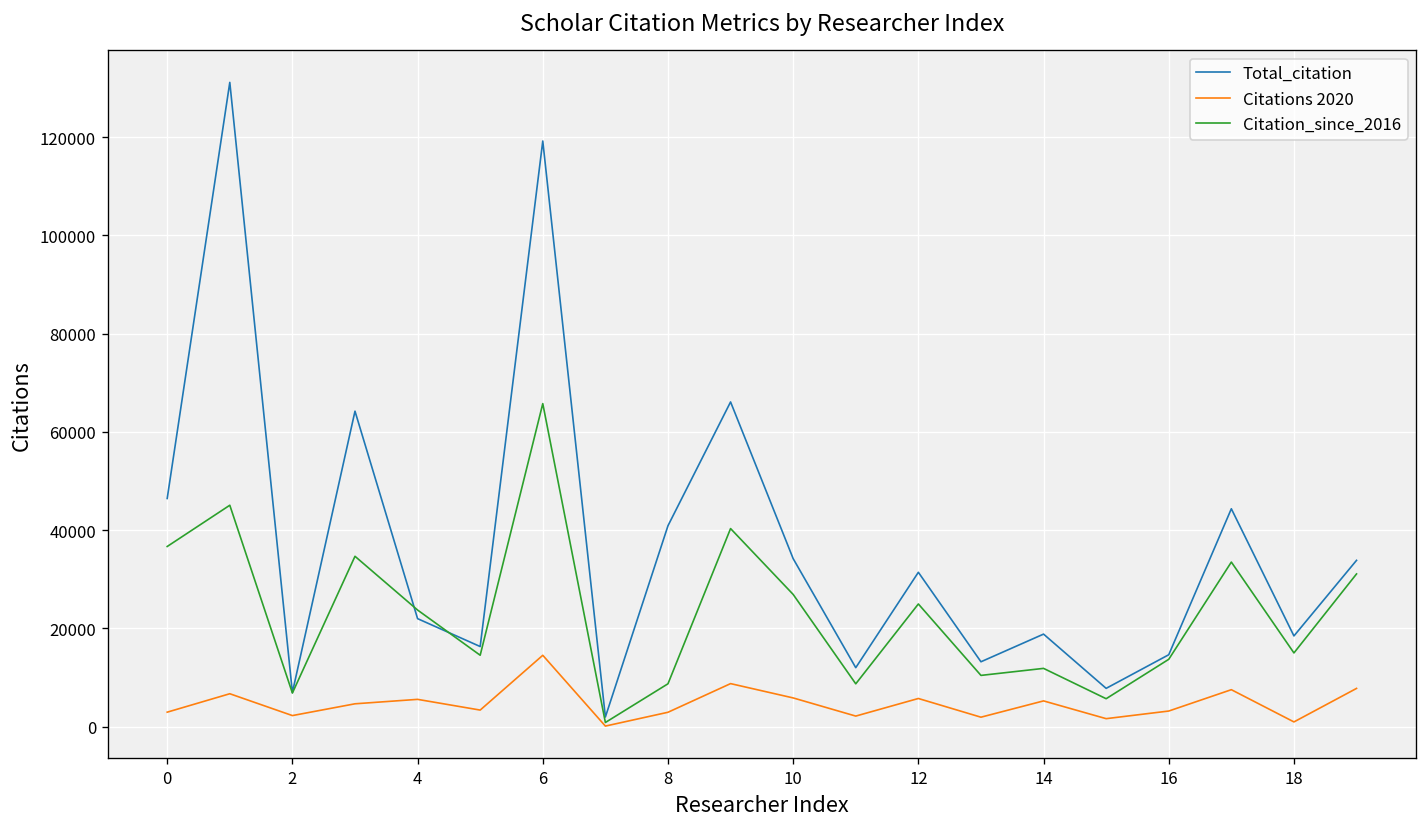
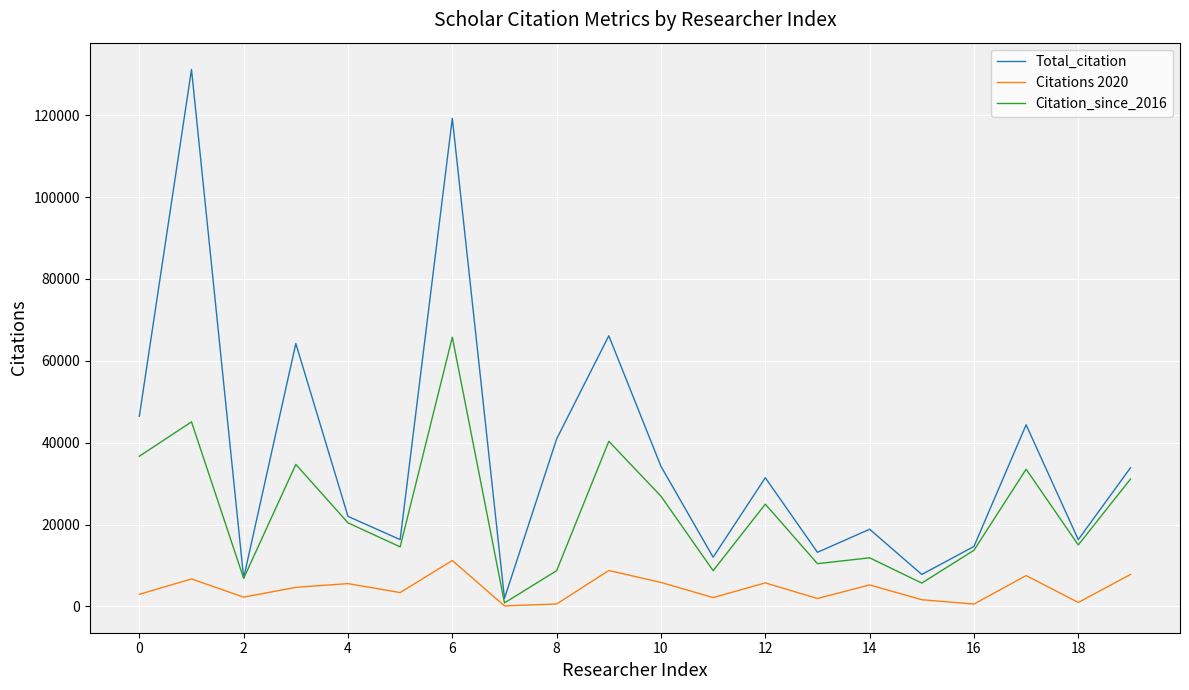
Citation_since_2016, 4: 24000 -> 20000
Citations 2020, 6: 15000 -> 11000
Citations 2020, 8: 3000 -> 1000
Citations 2020, 16: 3000 -> 1000
Total_citation, 18: 18000 -> 16000
